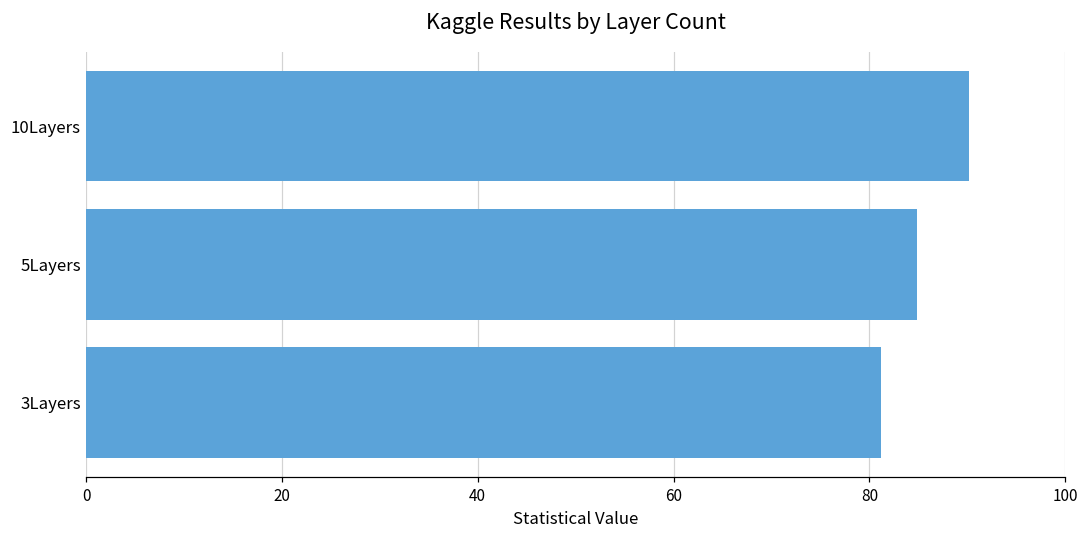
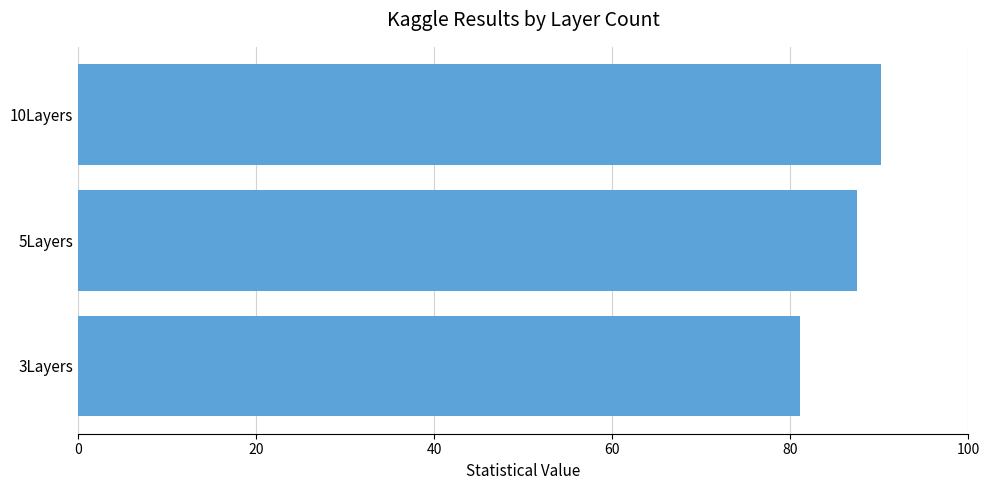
5Layers: 85 -> 87
